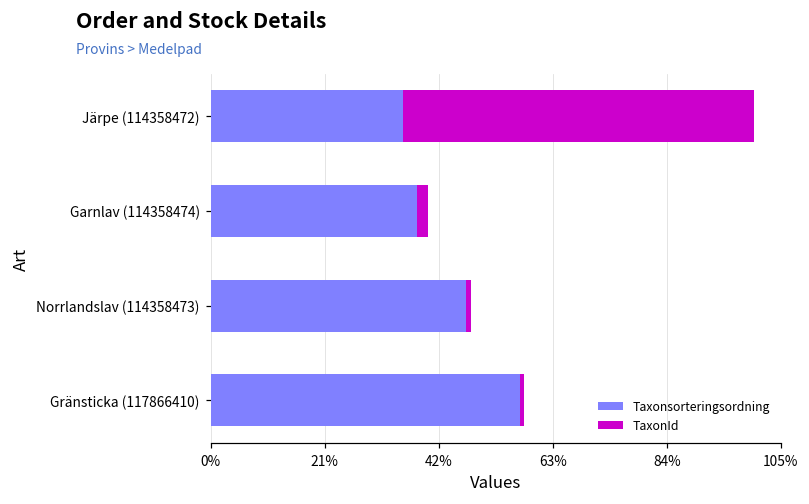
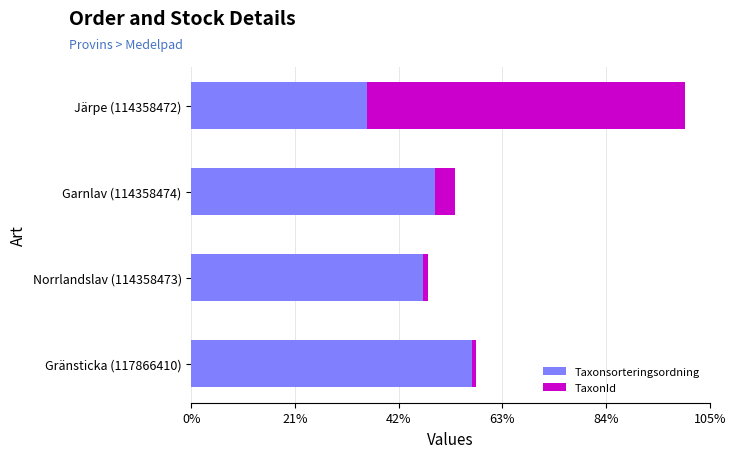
Taxonsorteringsordning, Garnlav (114358474): 38% -> 49%
TaxonId, Garnlav (114358474): 2% -> 4%
